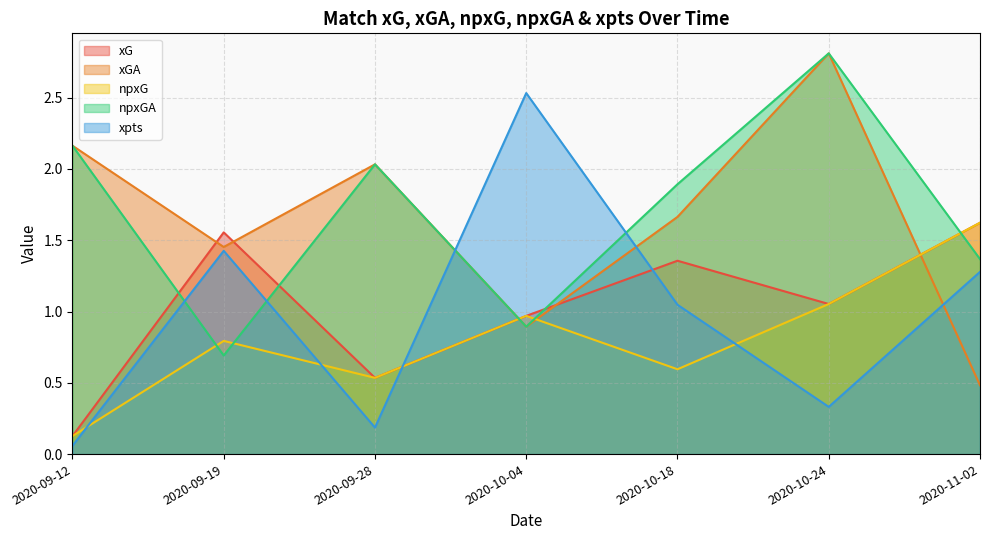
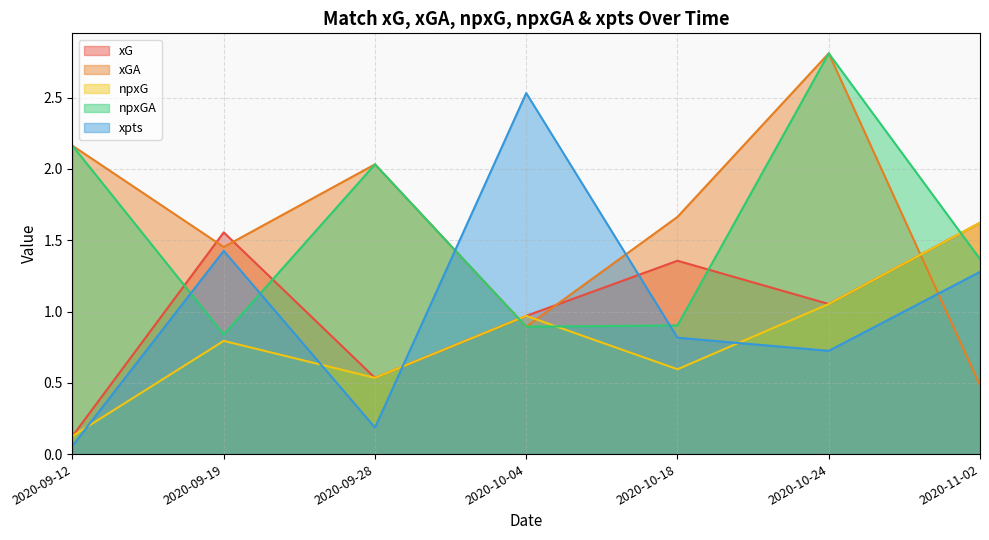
npxGA, 2020-09-19: 0.69 -> 0.84
npxGA, 2020-10-18: 1.89 -> 0.90
xpts, 2020-10-18: 1.05 -> 0.82
xpts, 2020-10-24: 0.33 -> 0.72
